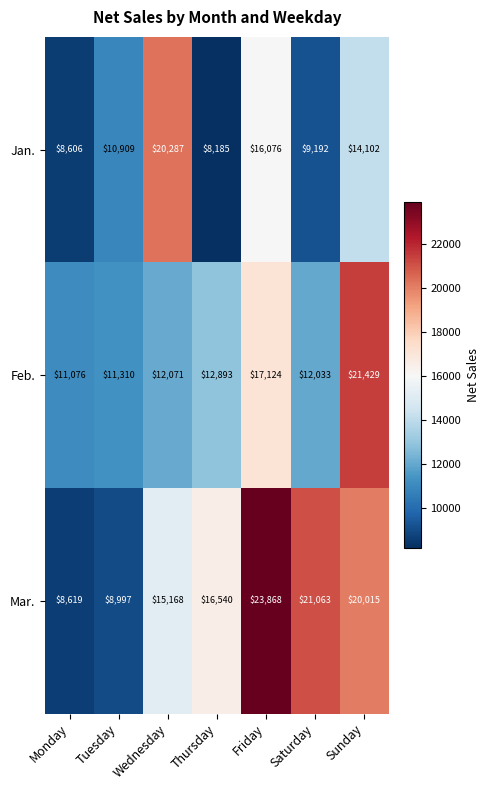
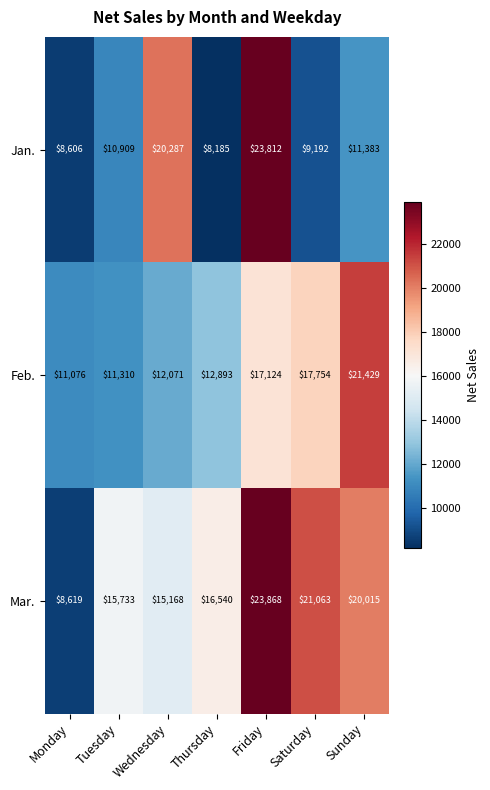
Jan., Friday: $16,076 -> $23,812
Jan., Sunday: $14,102 -> $11,383
Feb., Saturday: $12,033 -> $17,754
Mar., Tuesday: $8,997 -> $15,733
